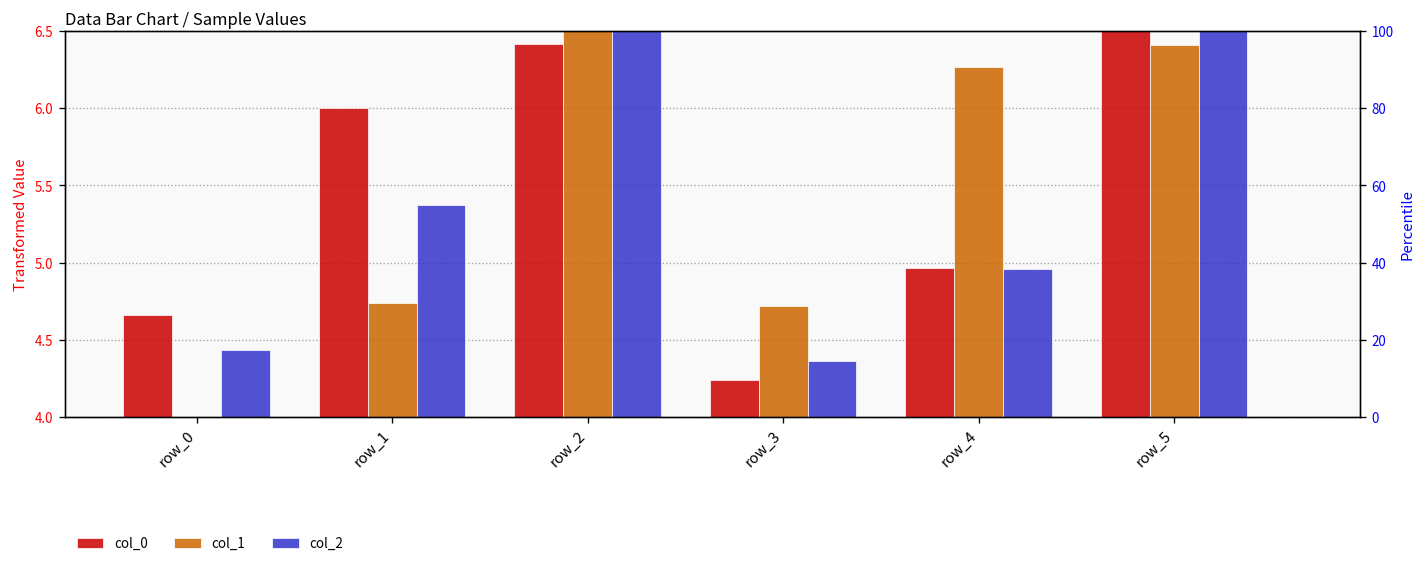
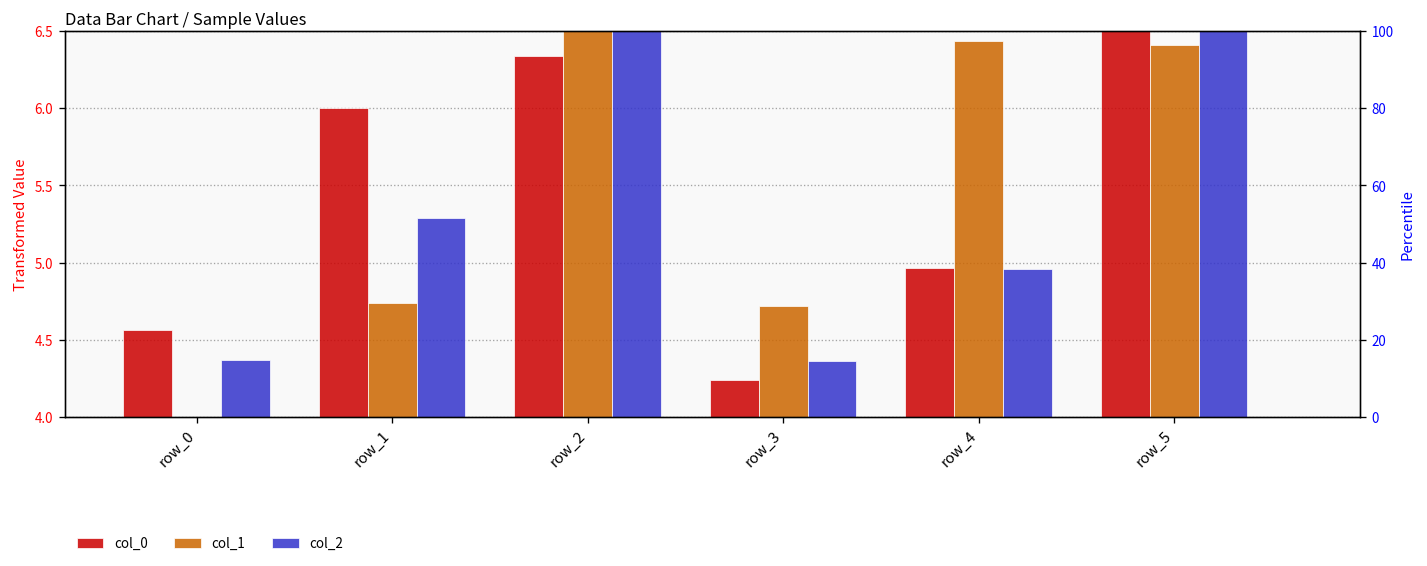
col_0, row_0: 4.66 -> 4.57
col_2, row_0: 4.44 -> 4.37
col_2, row_1: 5.37 -> 5.29
col_0, row_2: 6.42 -> 6.34
col_1, row_4: 6.27 -> 6.44
